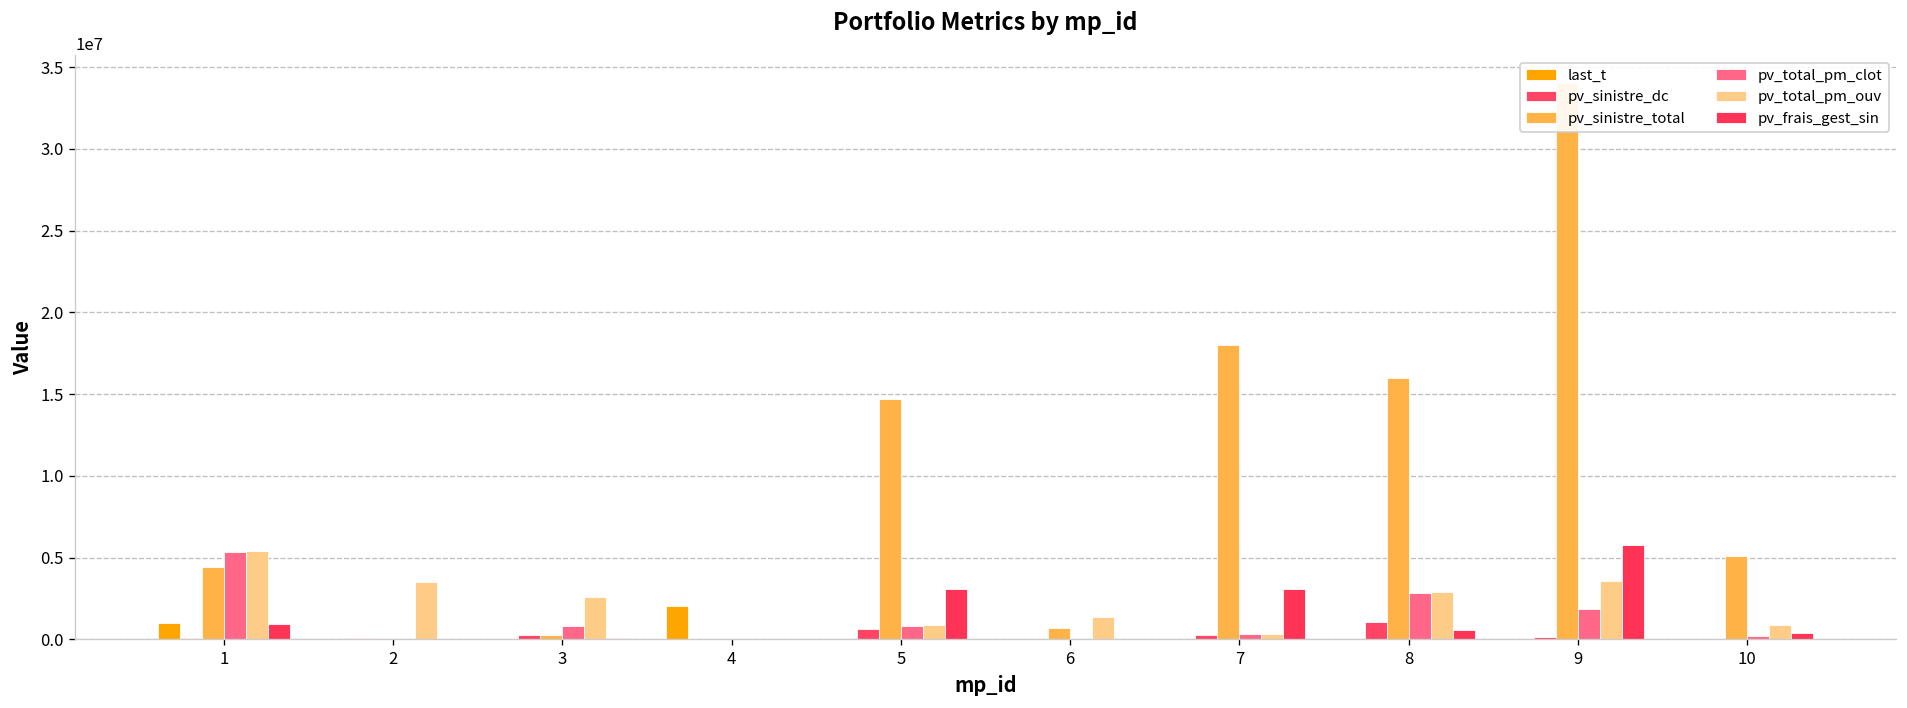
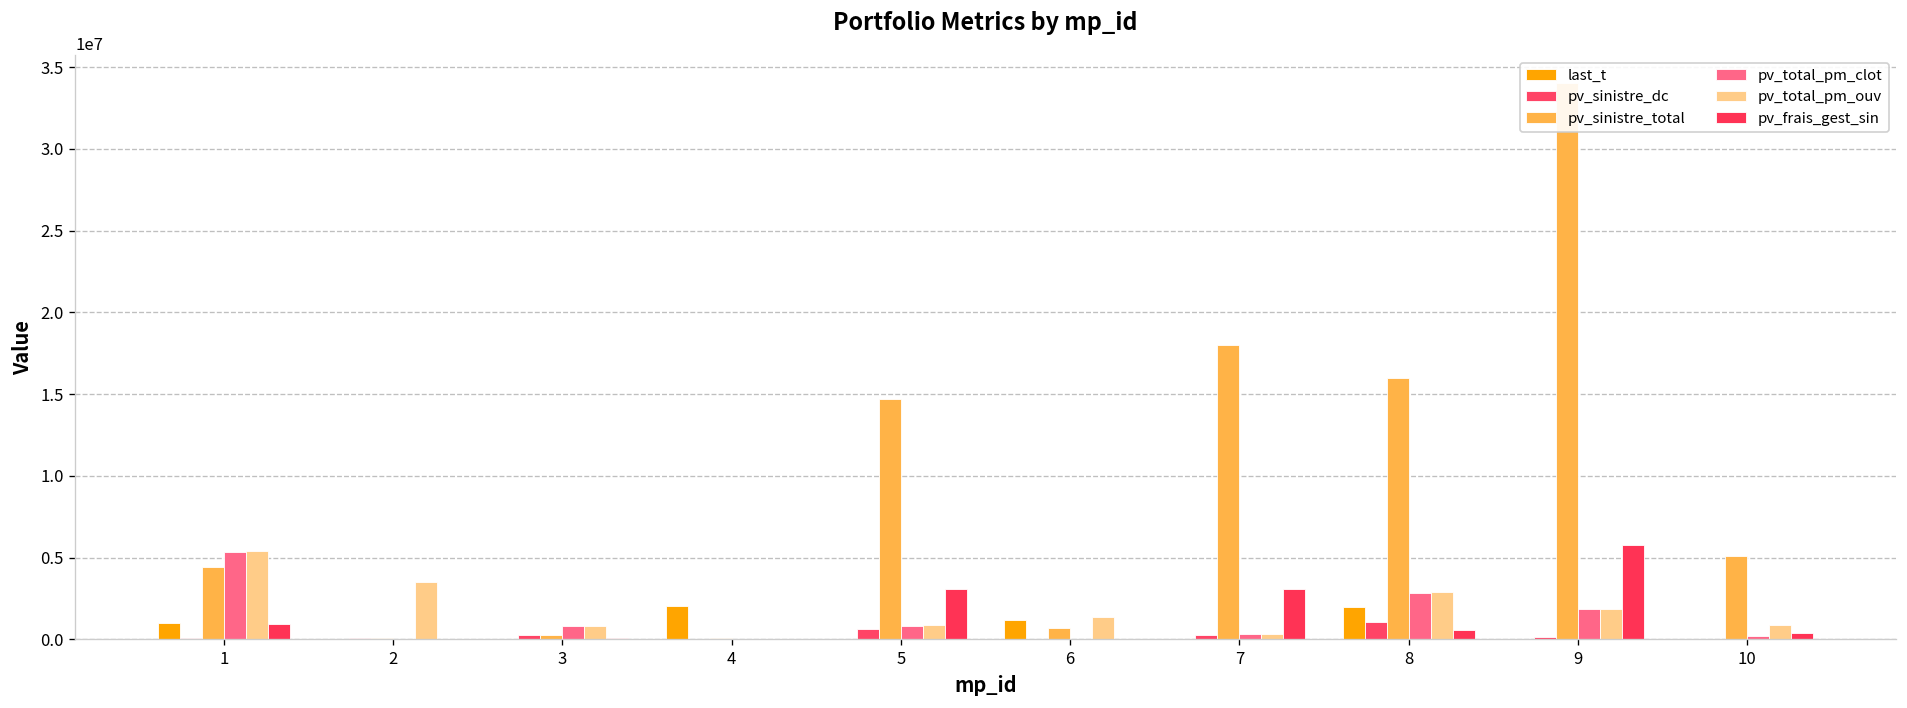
pv_total_pm_ouv, 3: 2600000 -> 800000
last_t, 6: 0 -> 1200000
last_t, 8: 0 -> 2000000
pv_total_pm_ouv, 9: 3600000 -> 1900000
